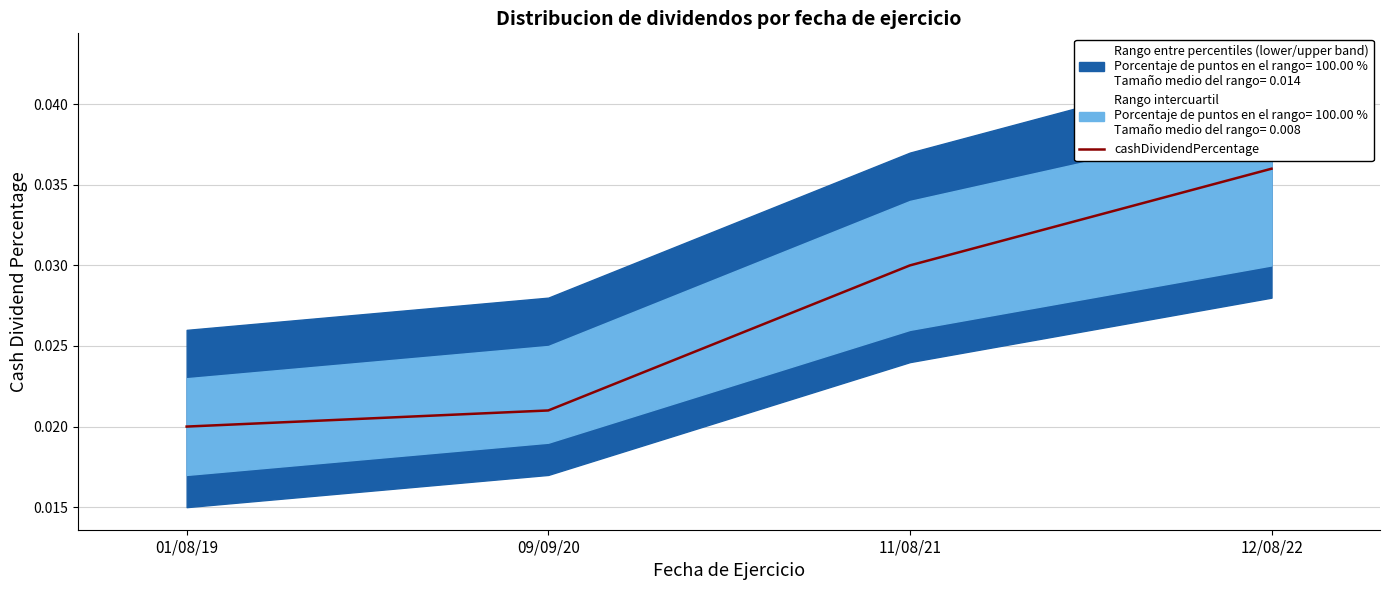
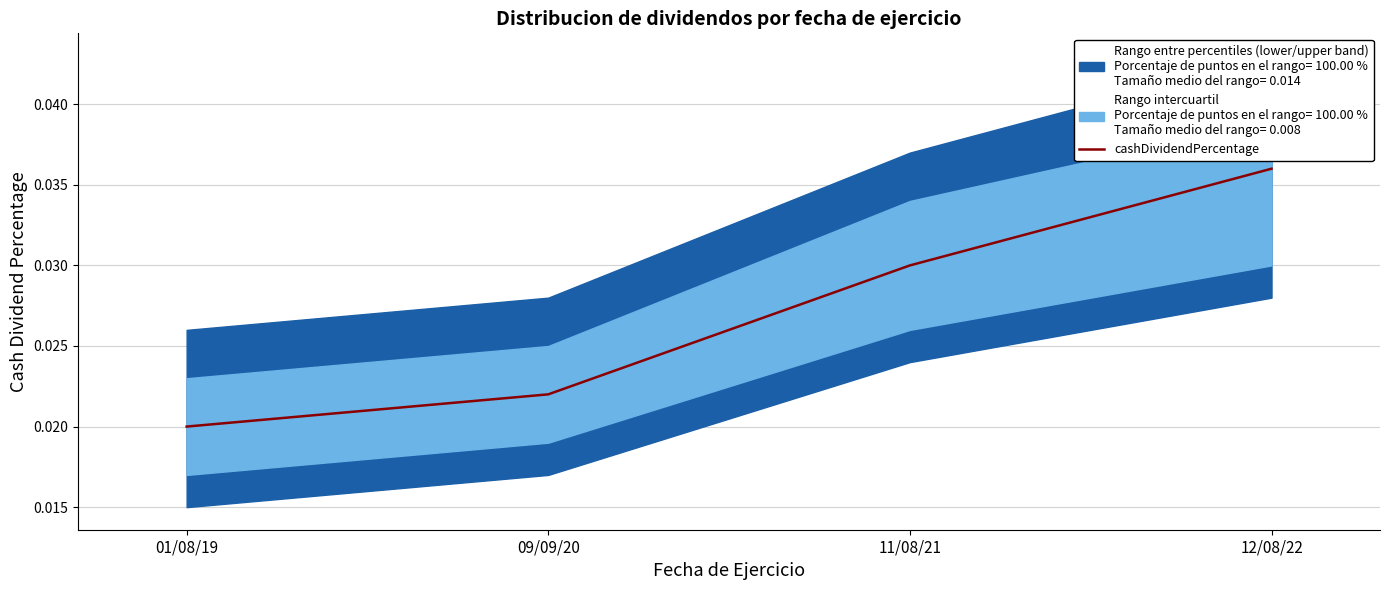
cashDividendPercentage, 09/09/20: 0.021 -> 0.022
